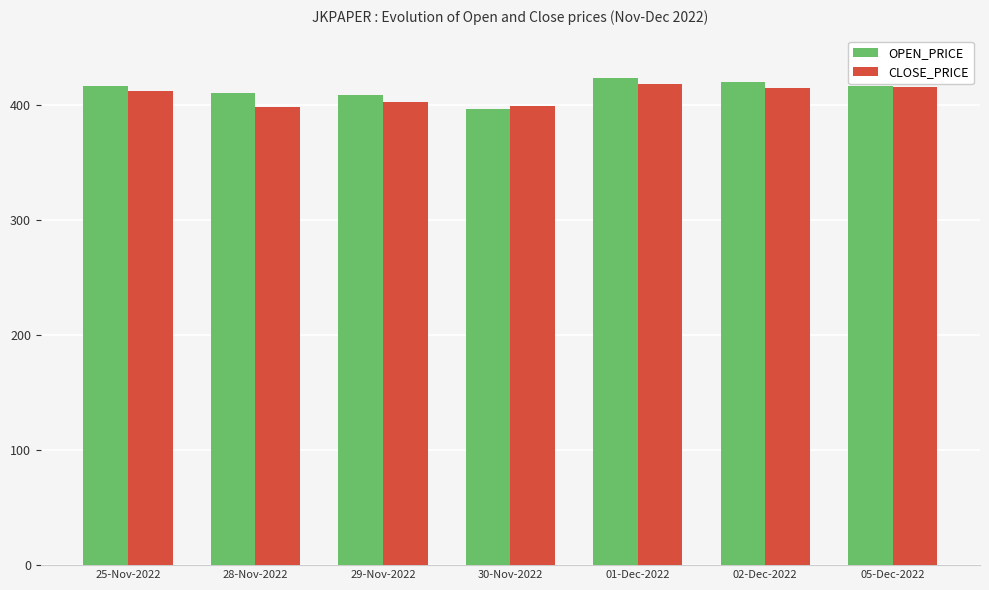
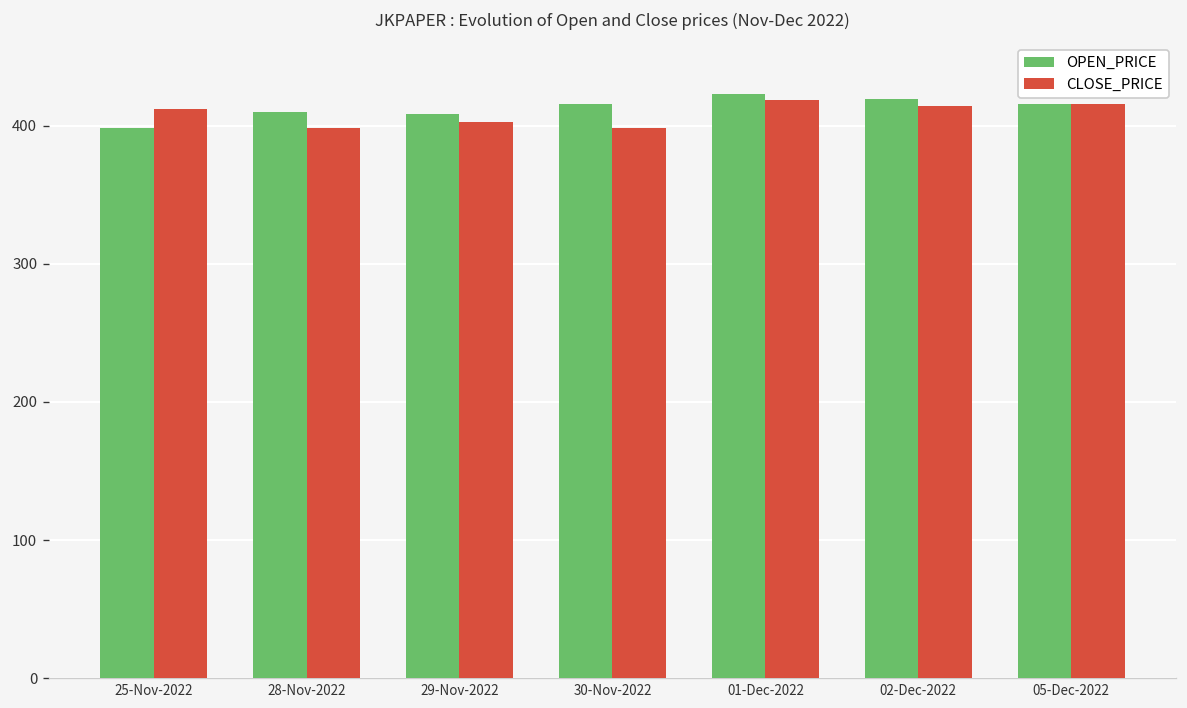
OPEN_PRICE, 25-Nov-2022: 416 -> 398
OPEN_PRICE, 30-Nov-2022: 396 -> 415
